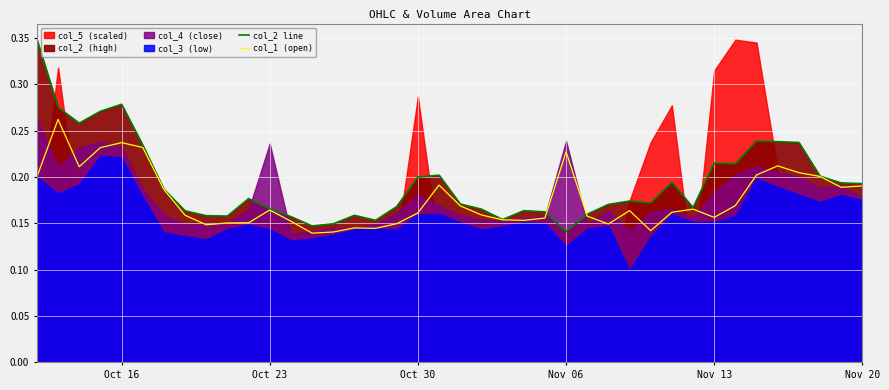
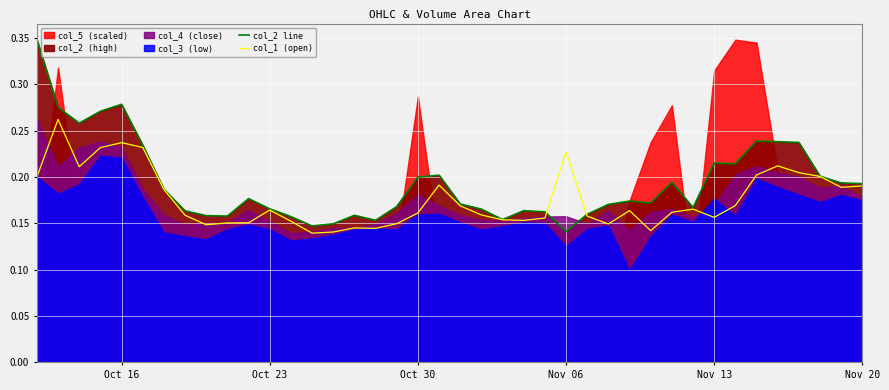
col_4 (close), Oct 23: 0.24 -> 0.15
col_4 (close), Nov 06: 0.24 -> 0.16
col_4 (close), Nov 13: 0.18 -> 0.17
col_3 (low), Nov 13: 0.15 -> 0.18
